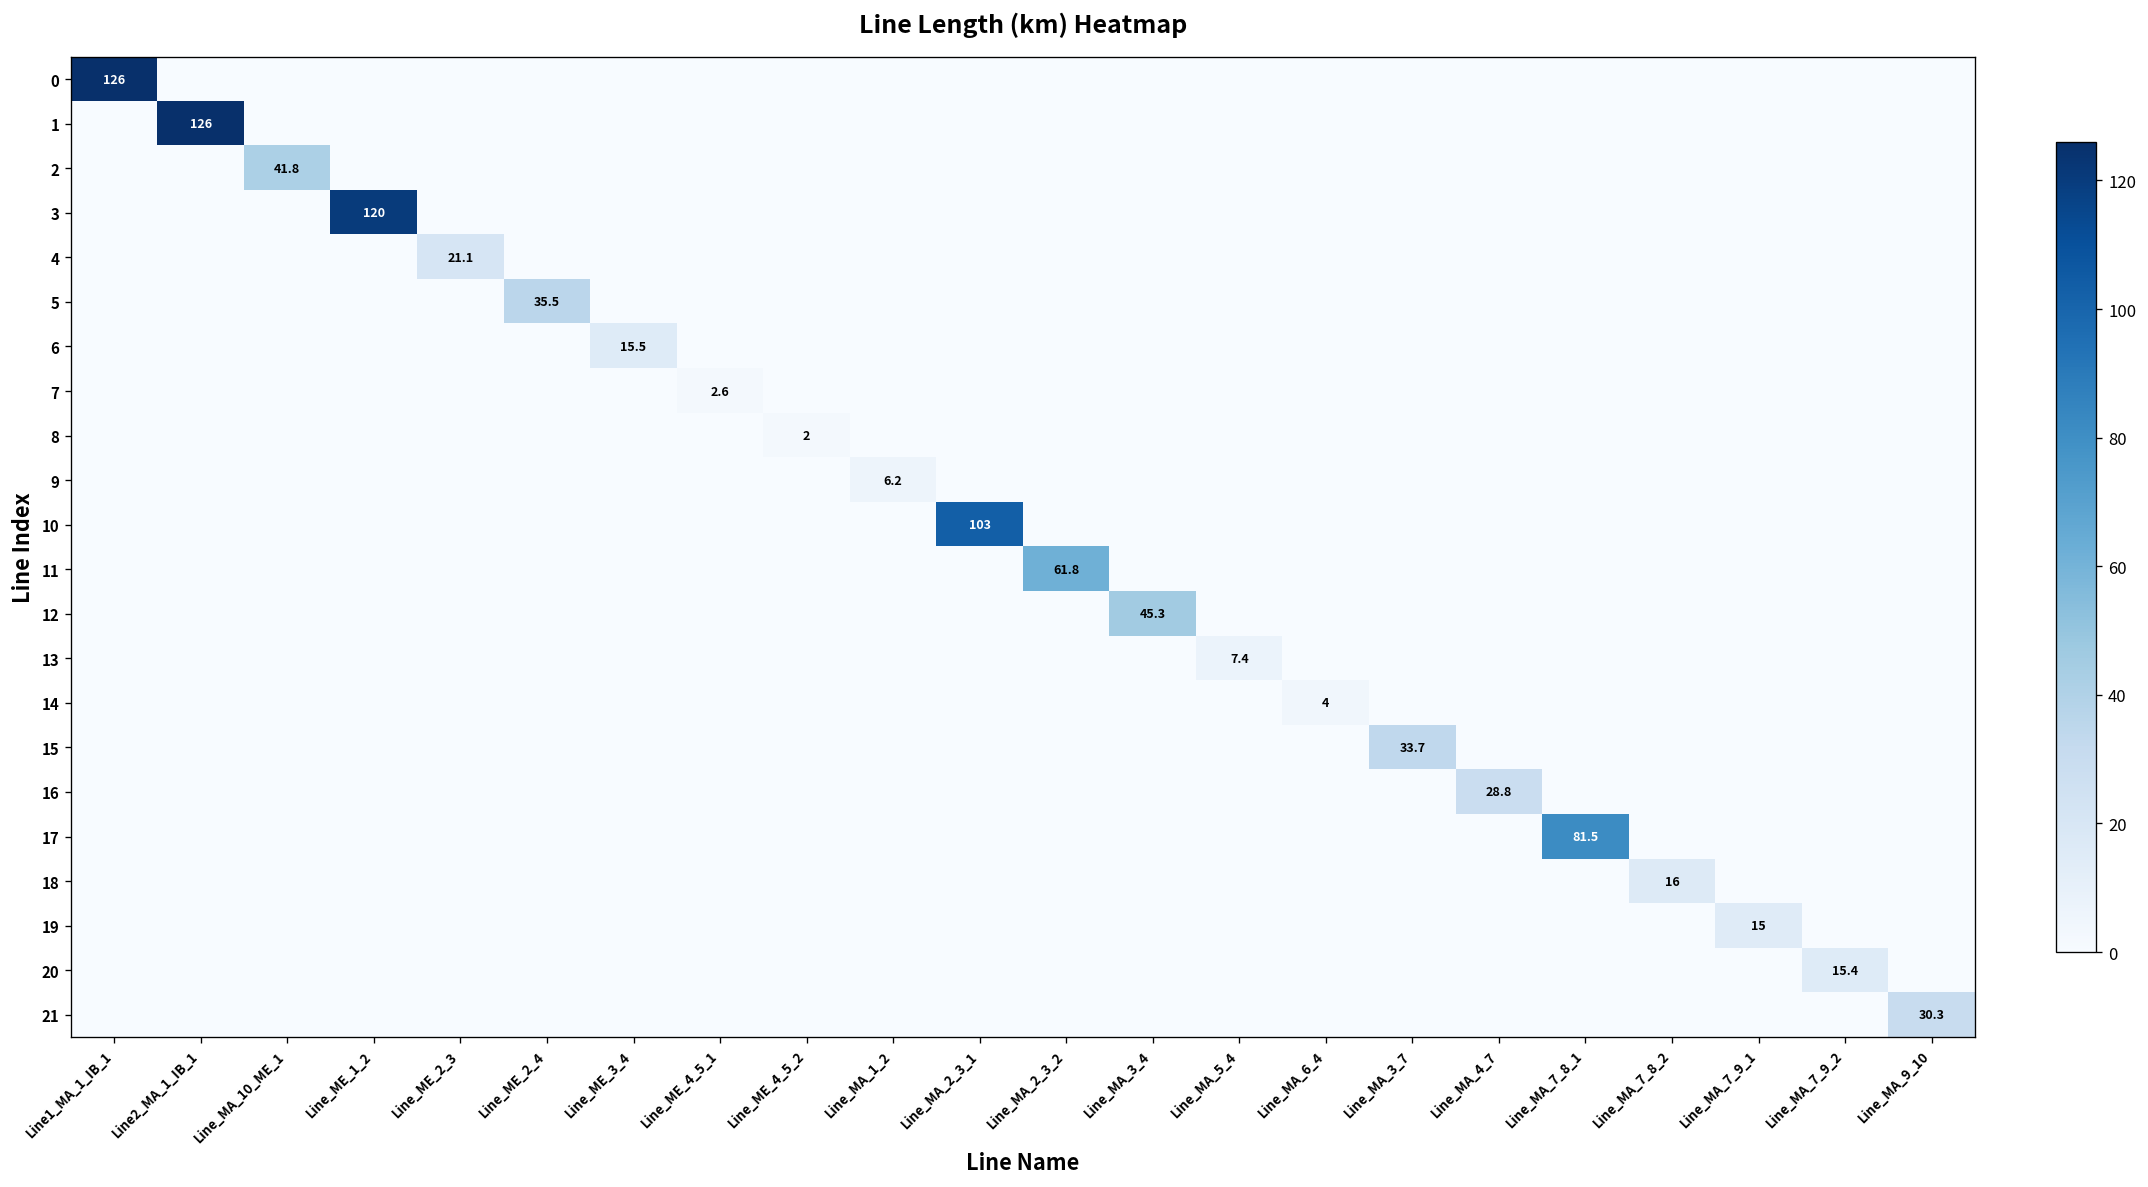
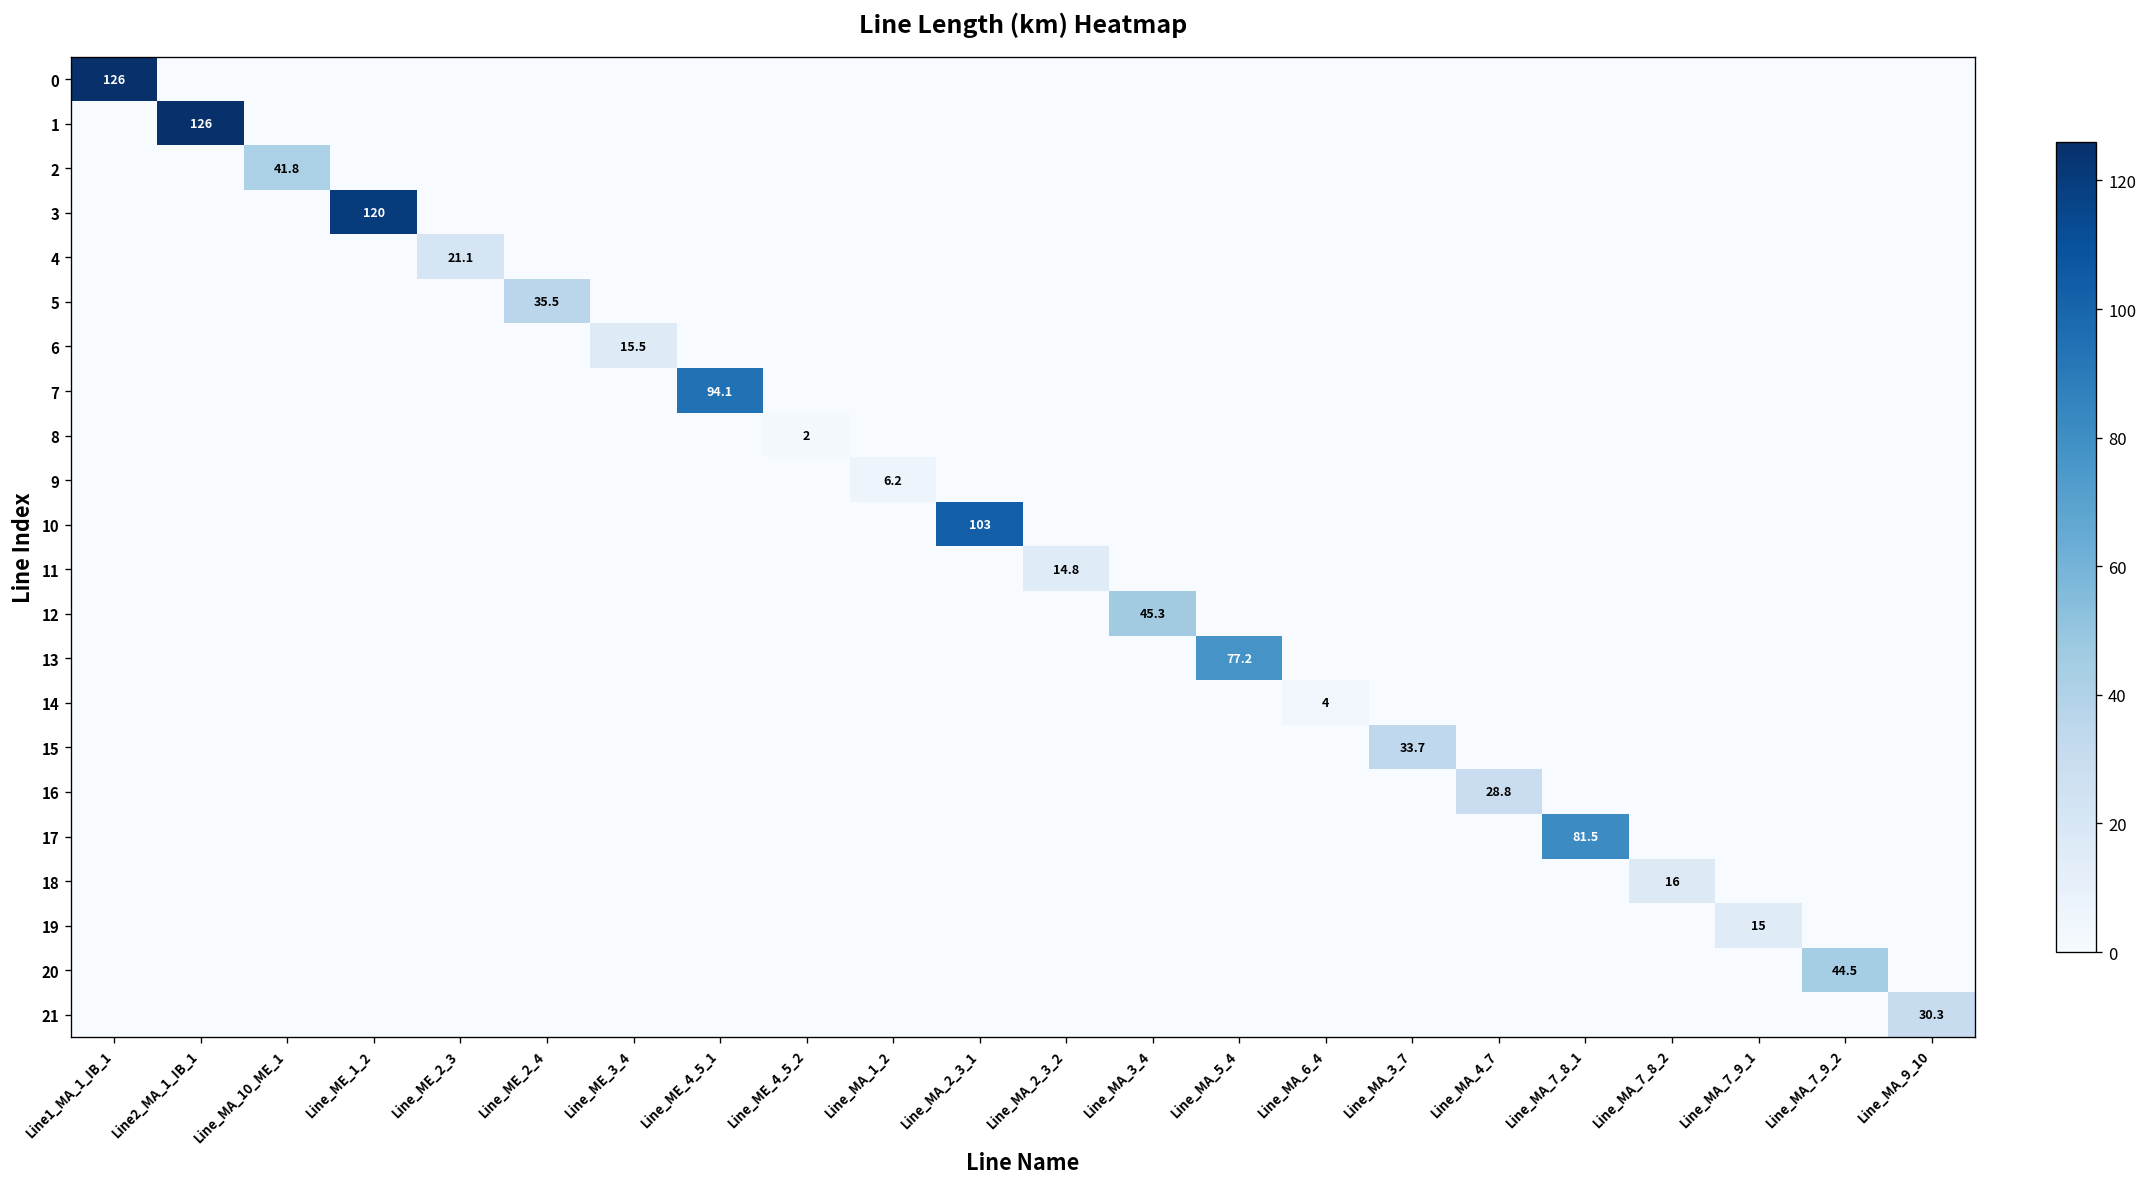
7, Line_ME_4_5_1: 2.6 -> 94.1
11, Line_MA_2_3_2: 61.8 -> 14.8
13, Line_MA_5_4: 7.4 -> 77.2
20, Line_MA_7_9_2: 15.4 -> 44.5
